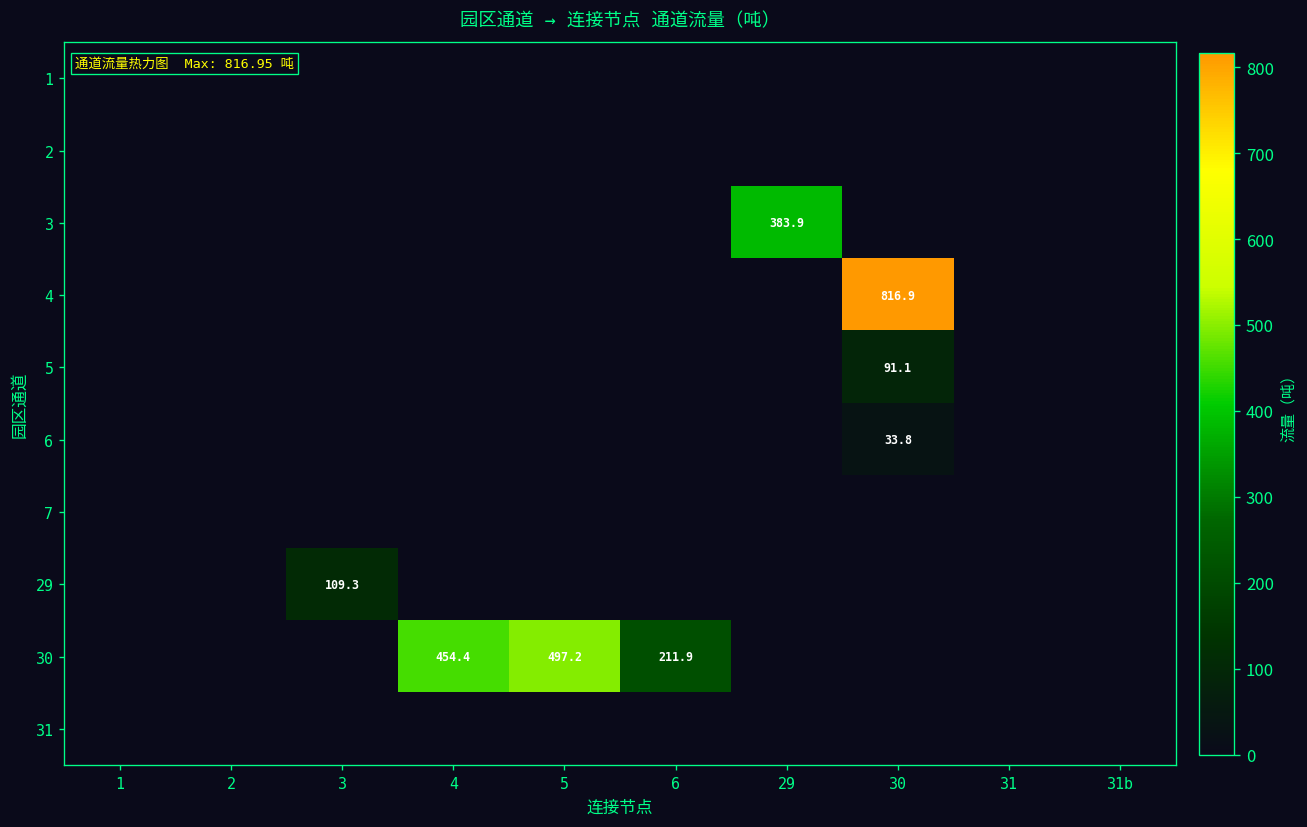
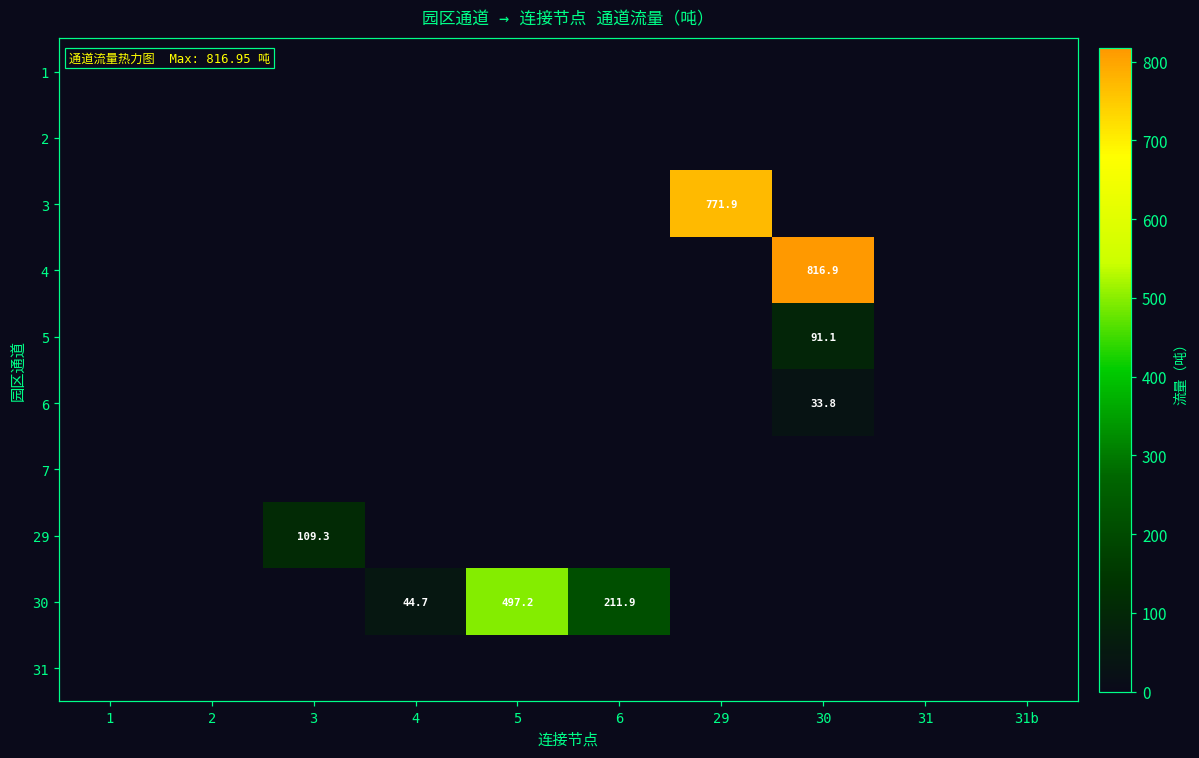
3, 29: 383.9 -> 771.9
30, 4: 454.4 -> 44.7
